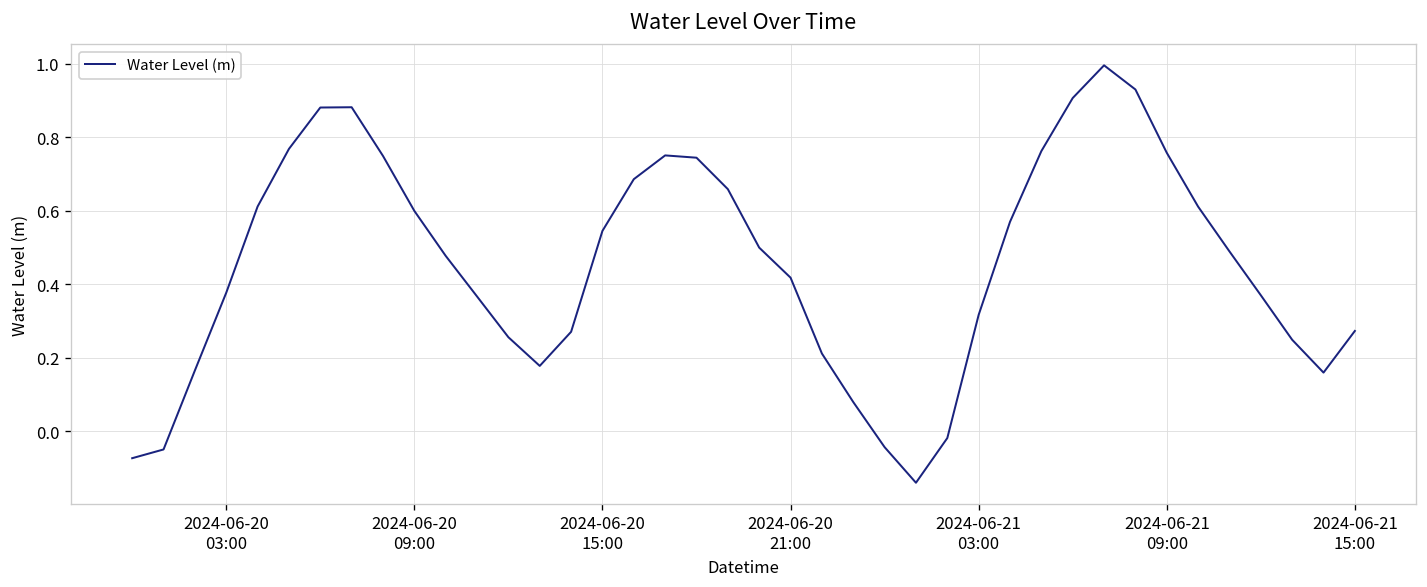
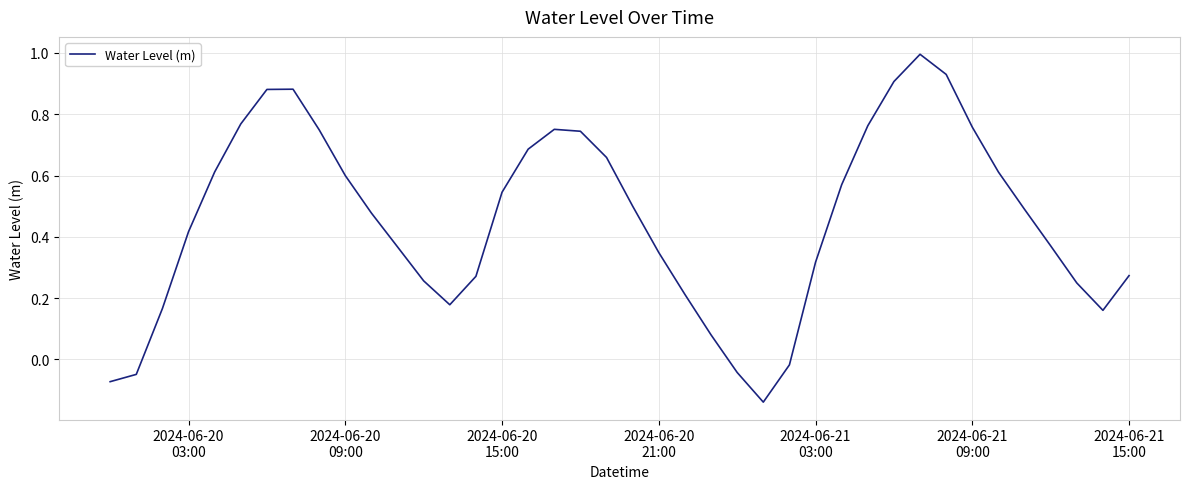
2024-06-20 03:00: 0.38 -> 0.42
2024-06-20 21:00: 0.42 -> 0.35
